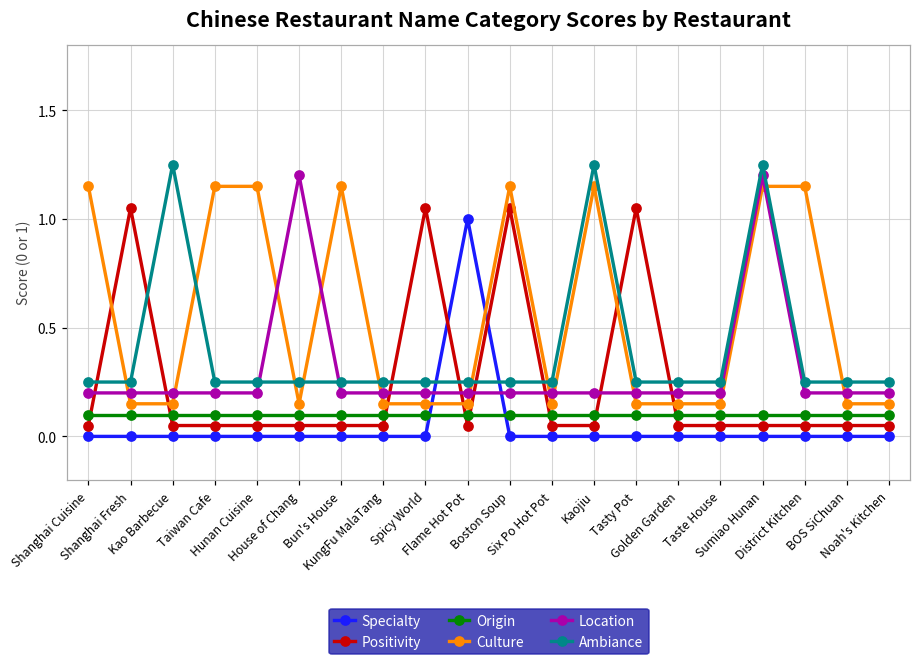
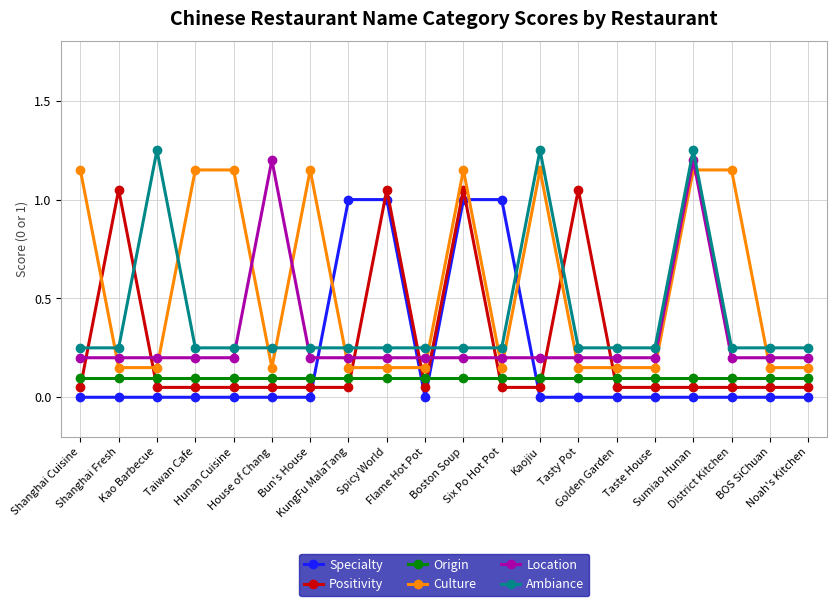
Specialty, KungFu MalaTang: 0 -> 1
Specialty, Spicy World: 0 -> 1
Specialty, Flame Hot Pot: 1 -> 0
Specialty, Boston Soup: 0 -> 1
Specialty, Six Po Hot Pot: 0 -> 1
